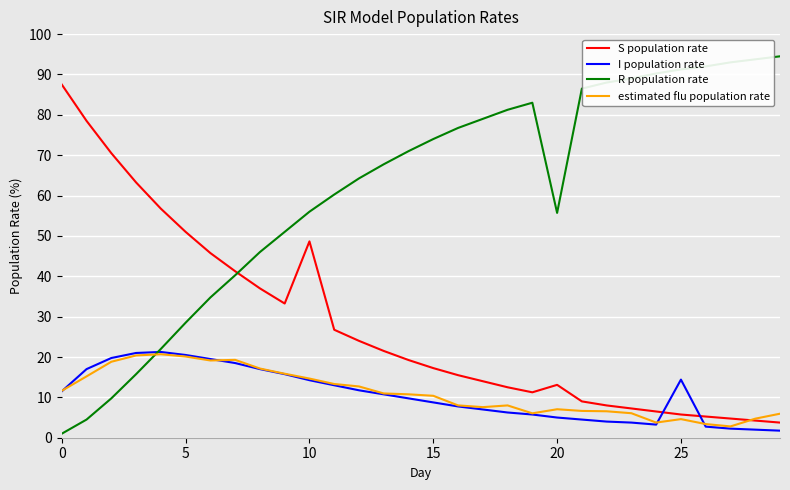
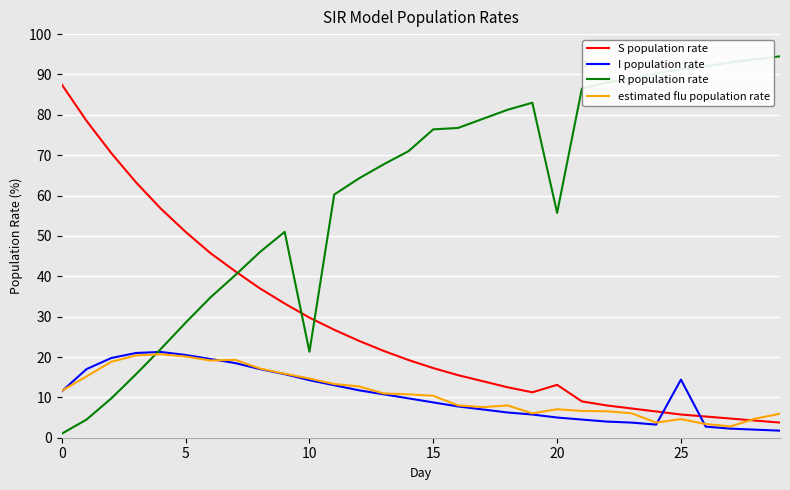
S population rate, 10: 49 -> 30
R population rate, 10: 56 -> 21
R population rate, 15: 74 -> 76
